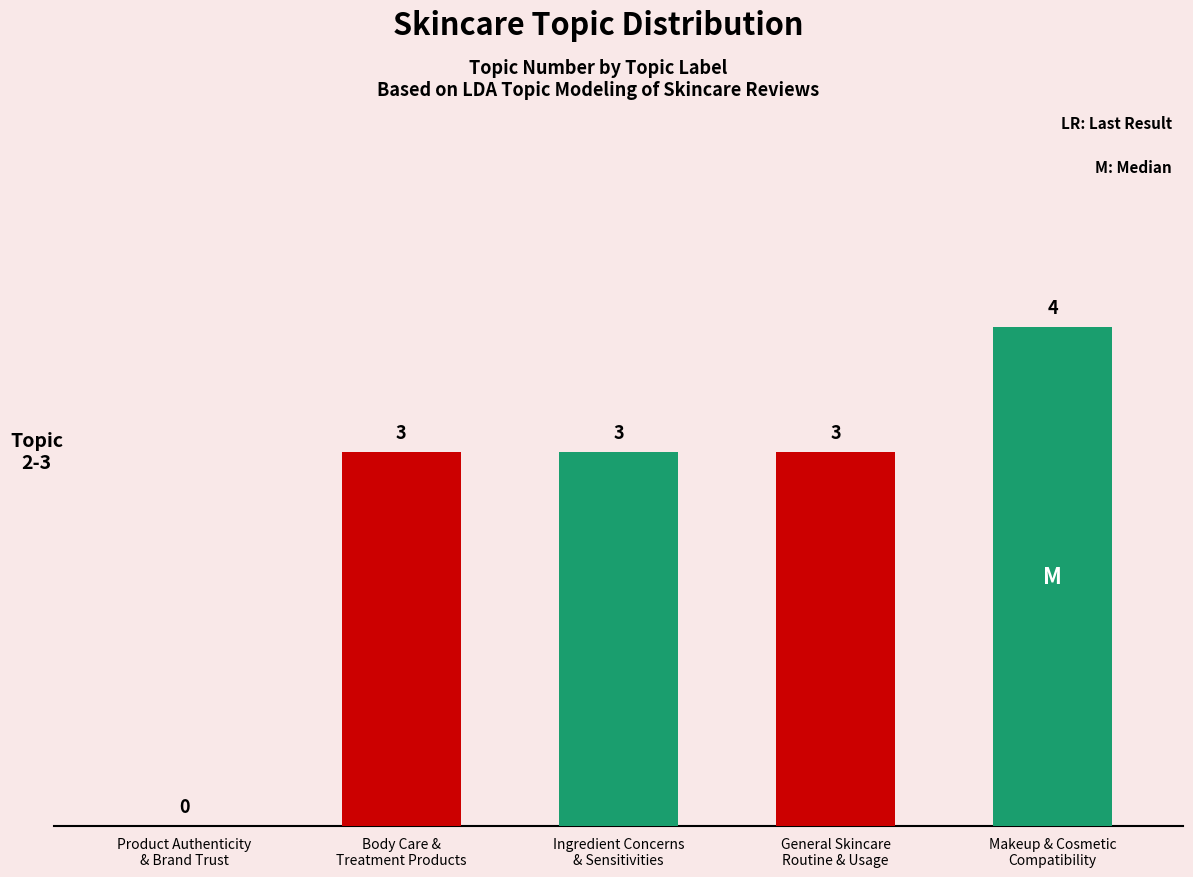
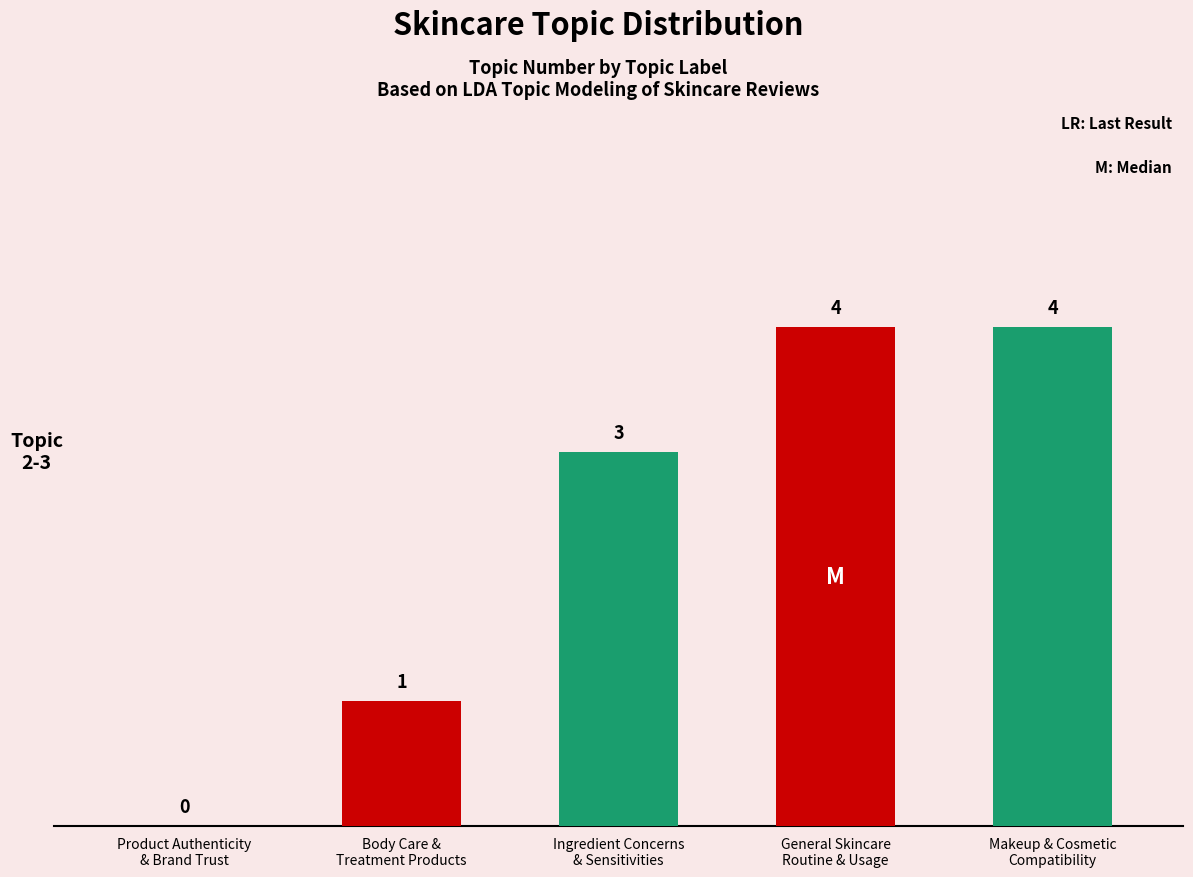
Body Care & Treatment Products: 3 -> 1
General Skincare Routine & Usage: 3 -> 4
